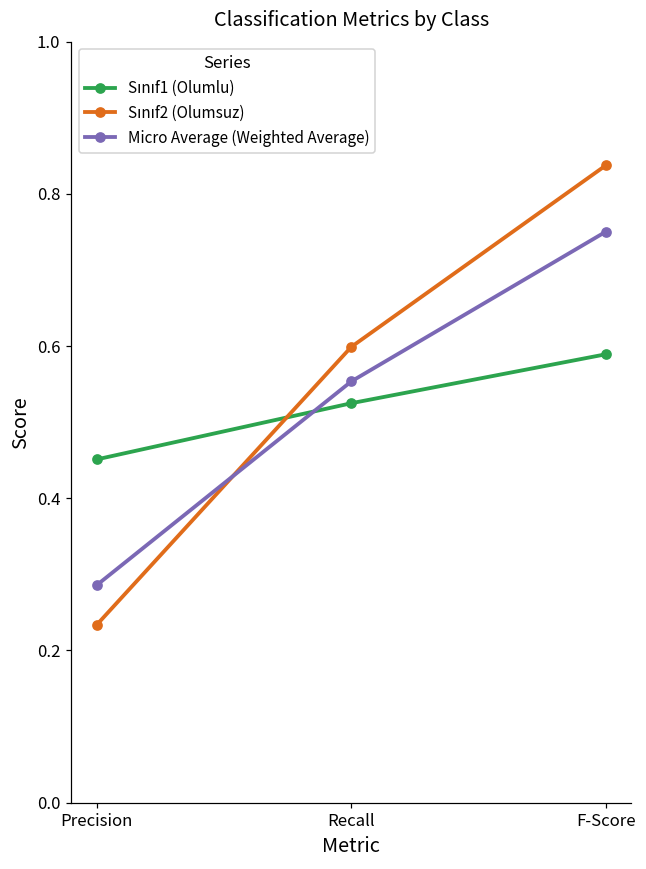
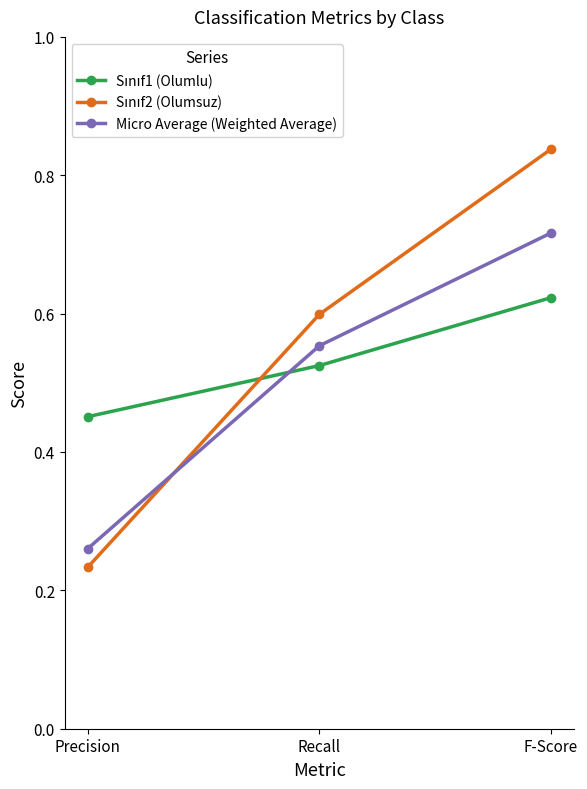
Micro Average (Weighted Average), Precision: 0.29 -> 0.26
Sınıf1 (Olumlu), F-Score: 0.59 -> 0.62
Micro Average (Weighted Average), F-Score: 0.75 -> 0.72
